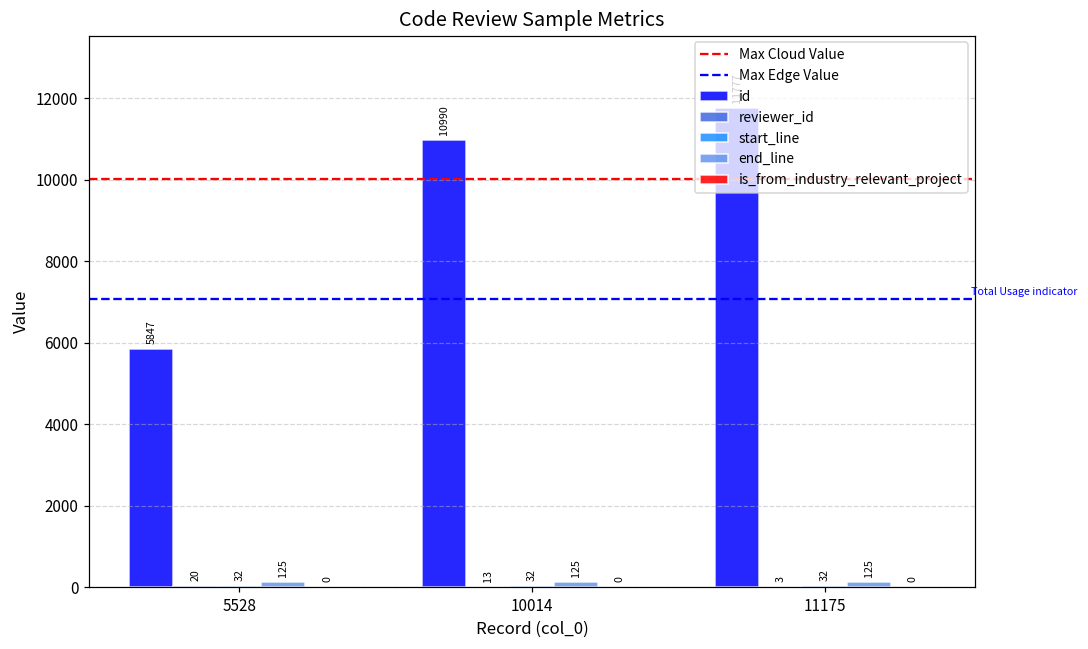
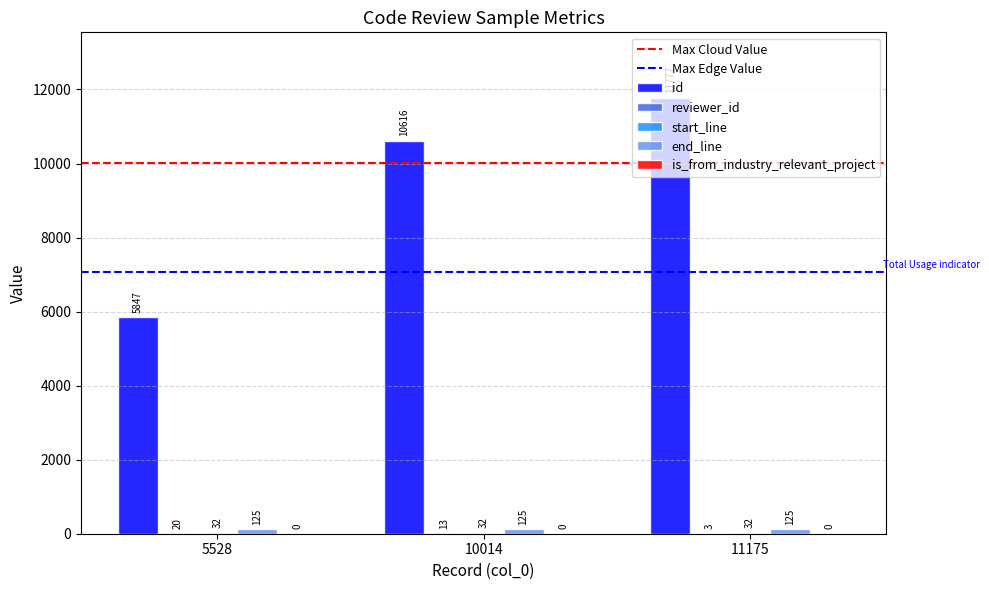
id, 10014: 10990 -> 10616
